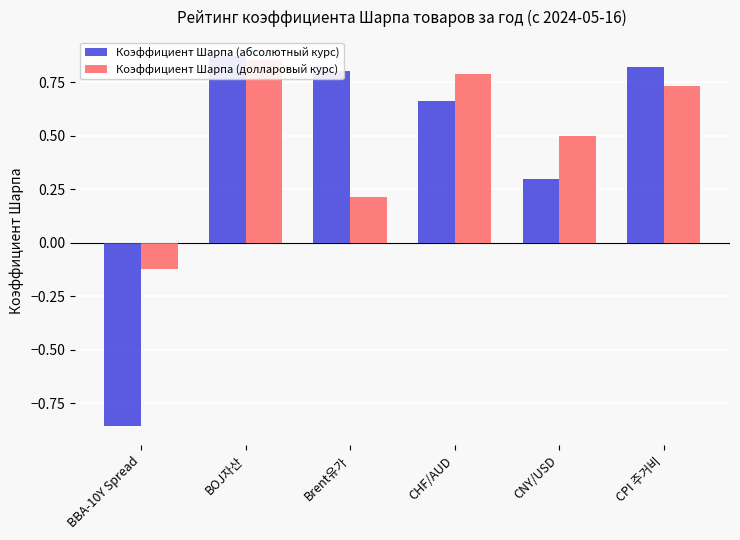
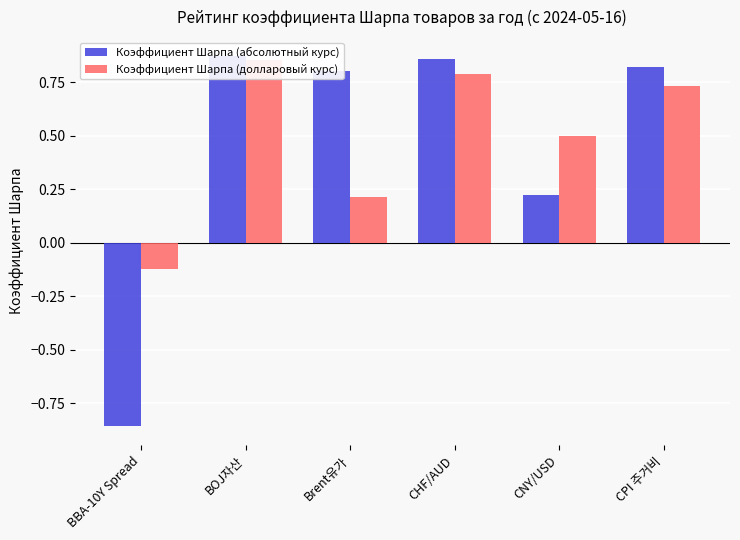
Коэффициент Шарпа (абсолютный курс), CHF/AUD: 0.66 -> 0.86
Коэффициент Шарпа (абсолютный курс), CNY/USD: 0.30 -> 0.22
